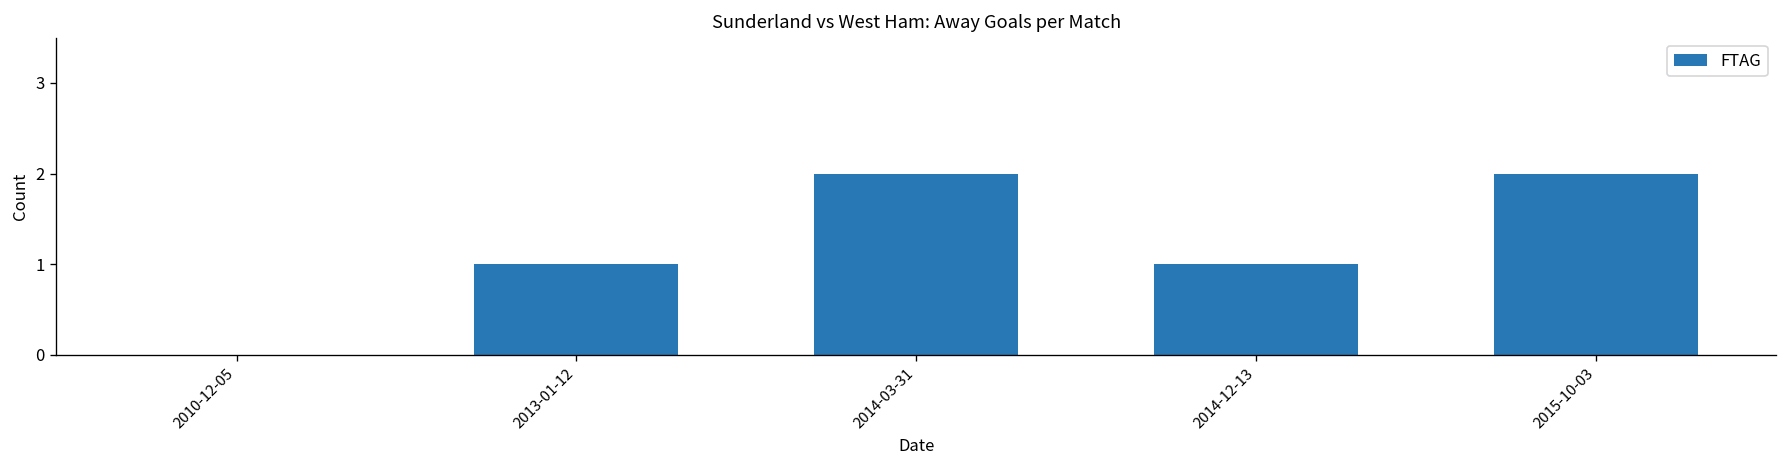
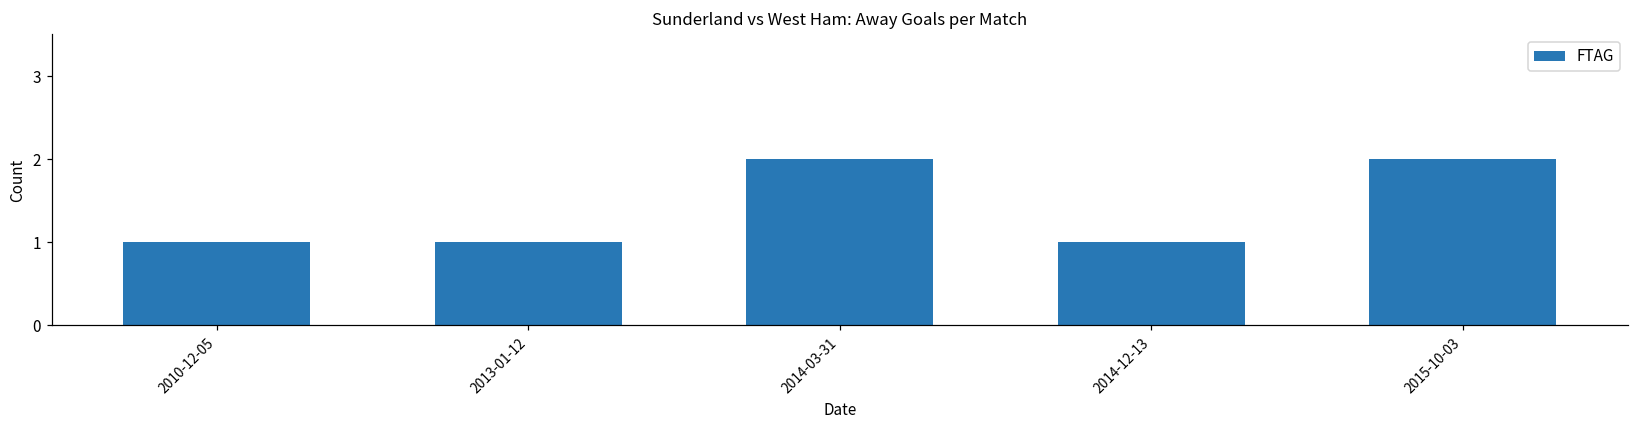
2010-12-05: 0 -> 1
